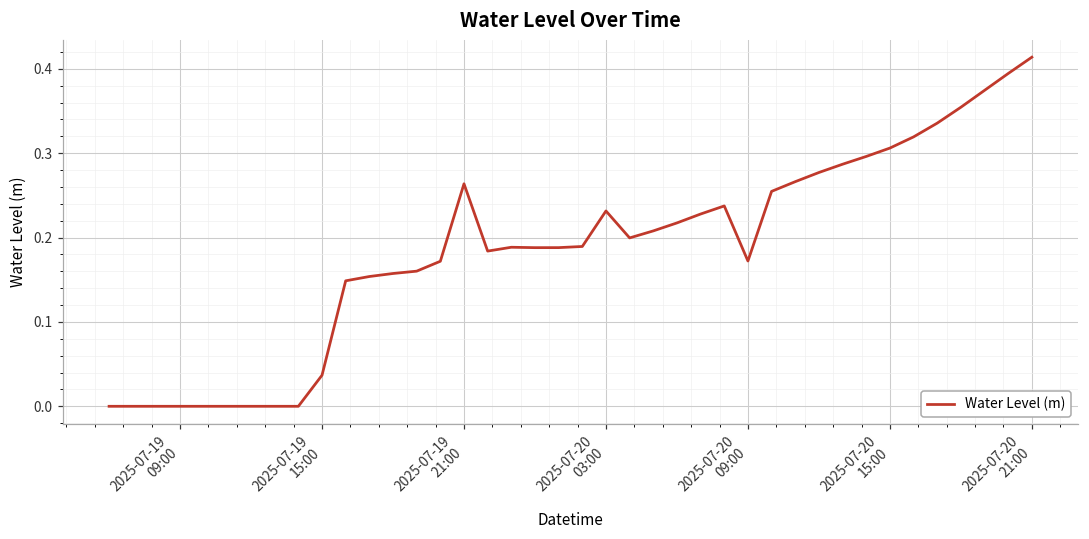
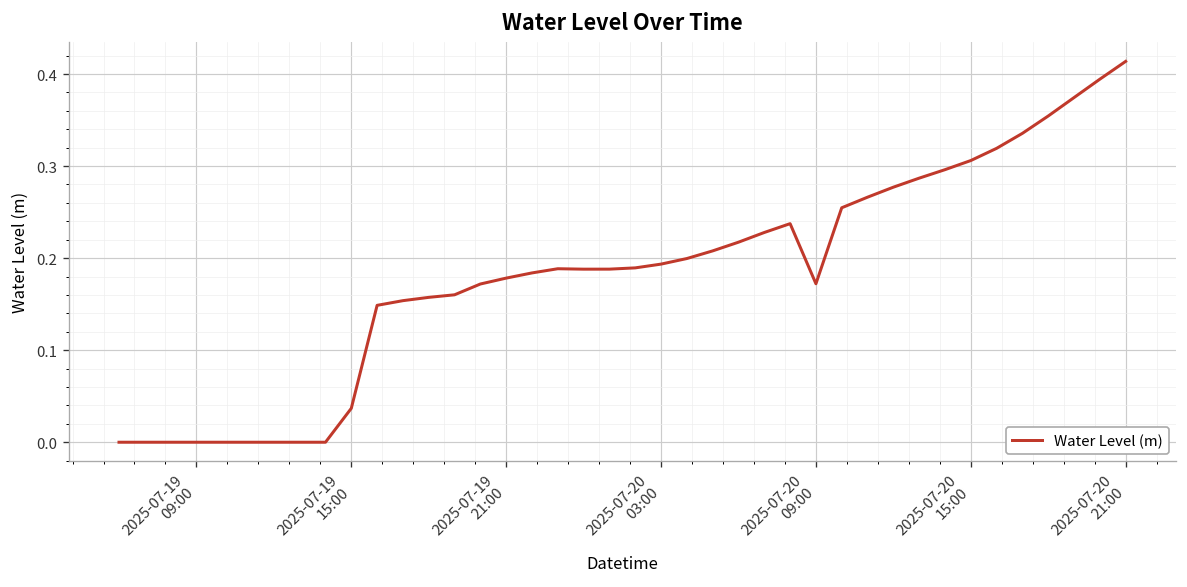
2025-07-19 21:00: 0.26 -> 0.18
2025-07-20 03:00: 0.23 -> 0.19
